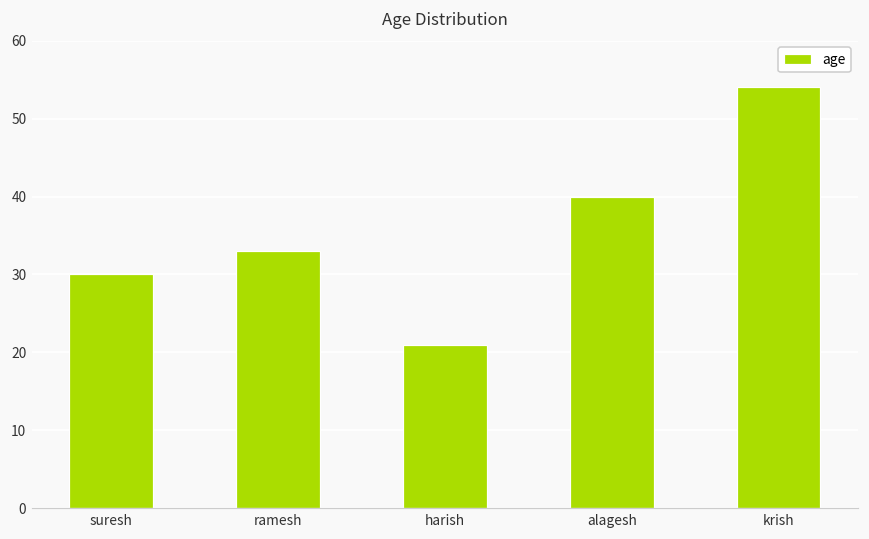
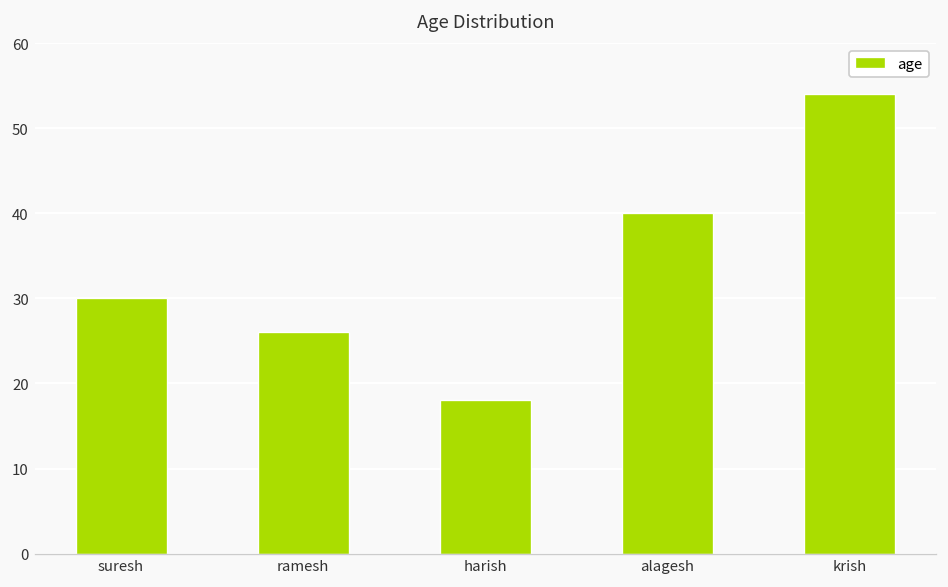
ramesh: 33 -> 26
harish: 21 -> 18
